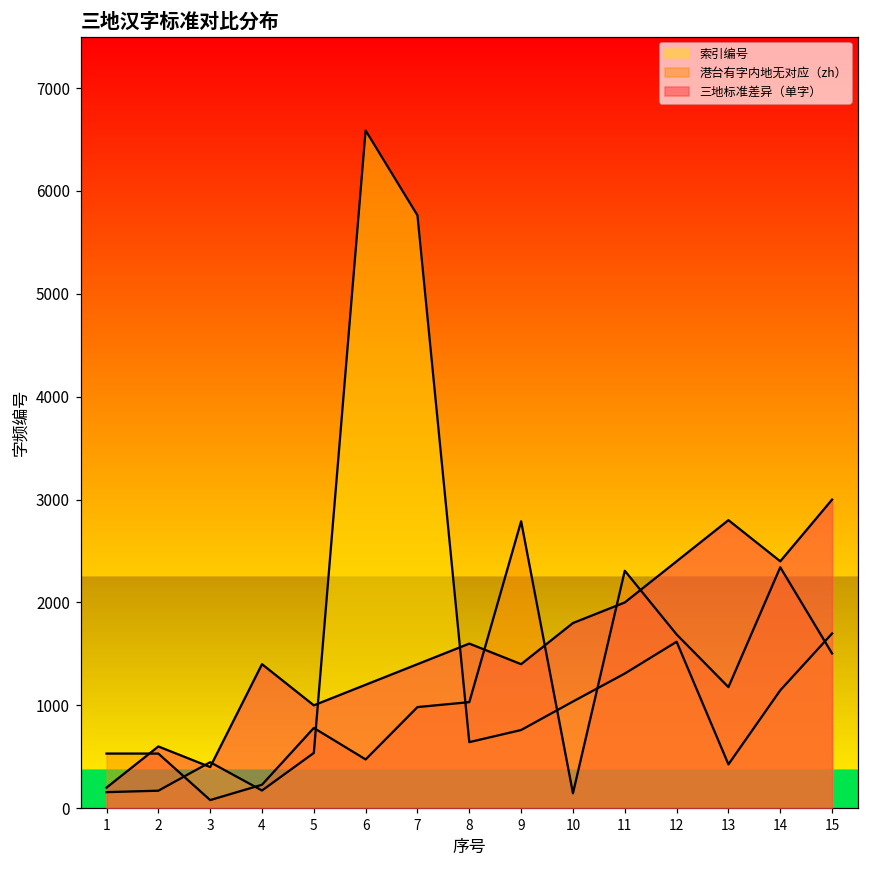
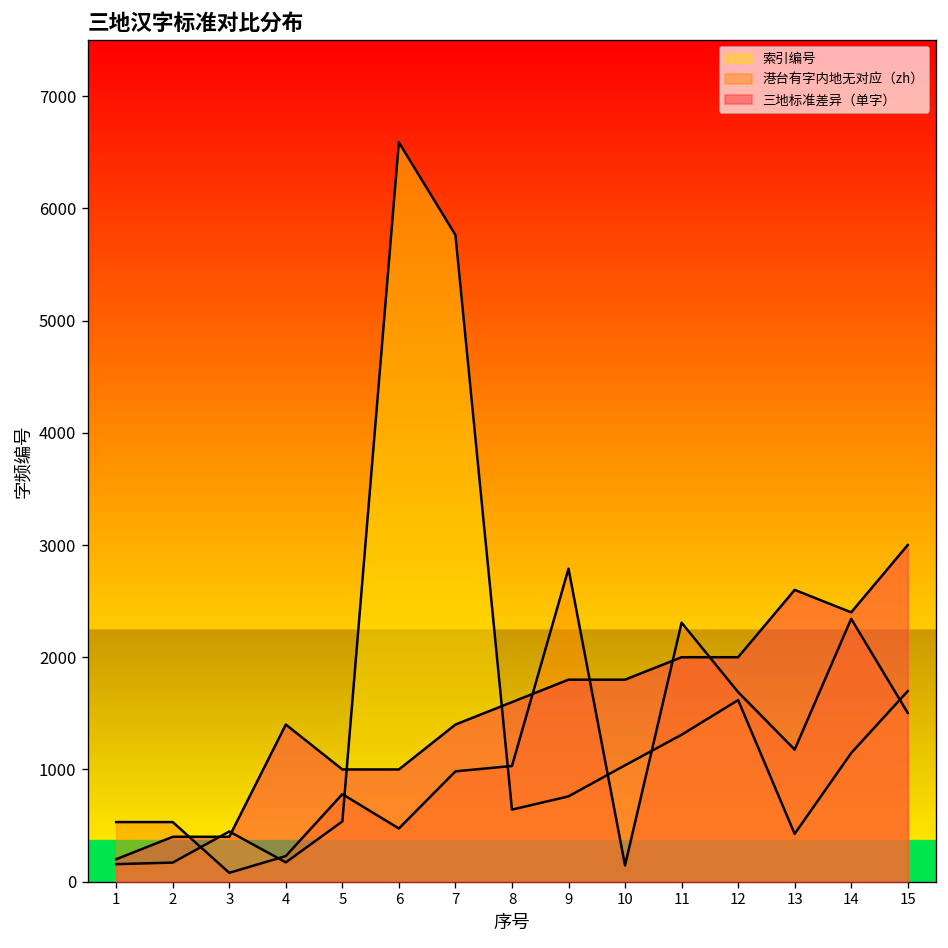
三地标准差异（单字）, 2: 600 -> 400
三地标准差异（单字）, 6: 1200 -> 1000
三地标准差异（单字）, 9: 1400 -> 1800
三地标准差异（单字）, 12: 2400 -> 2000
三地标准差异（单字）, 13: 2800 -> 2600
